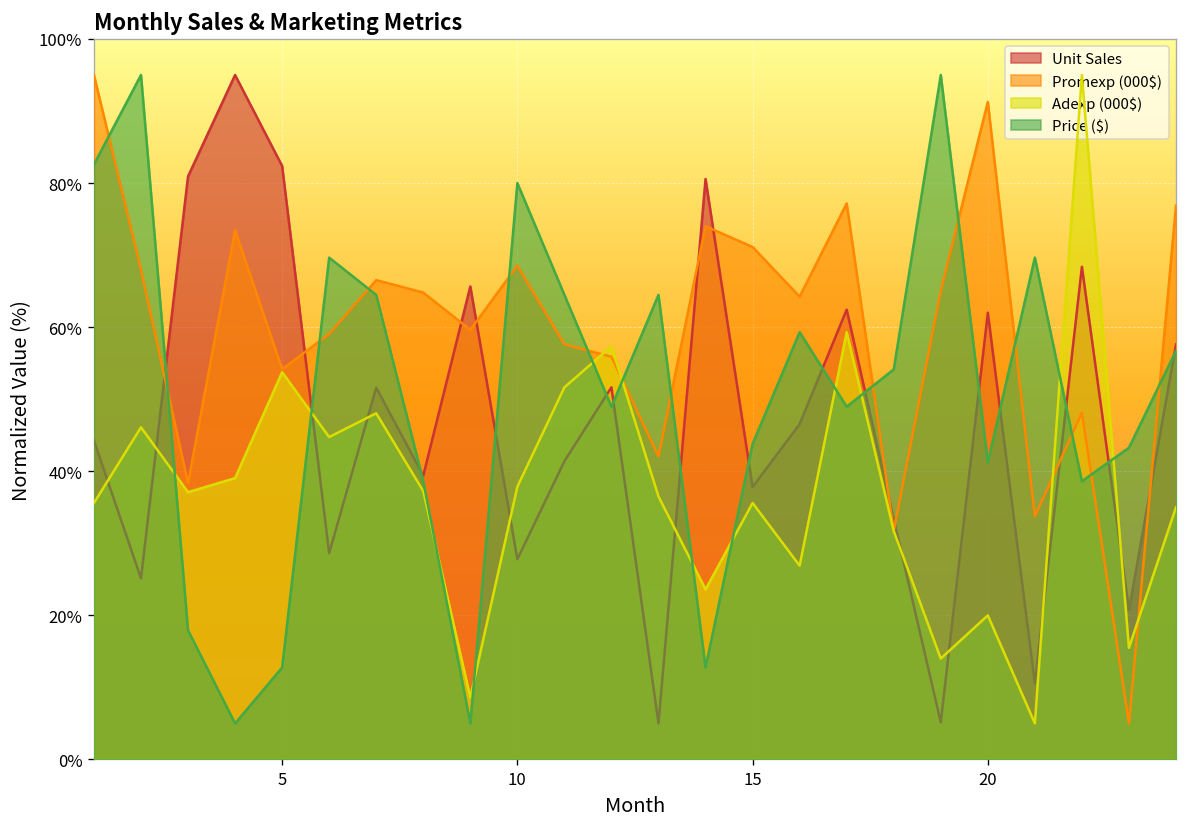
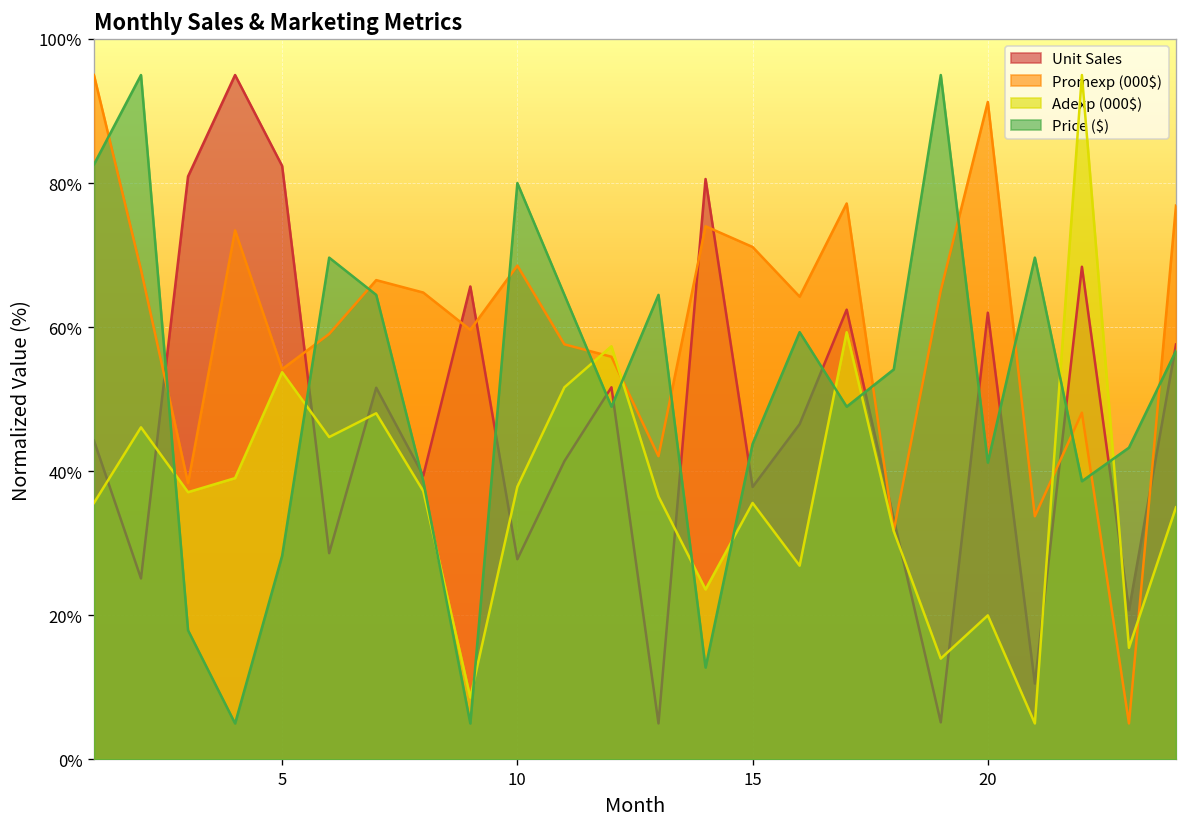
Price ($), 5: 13% -> 28%
